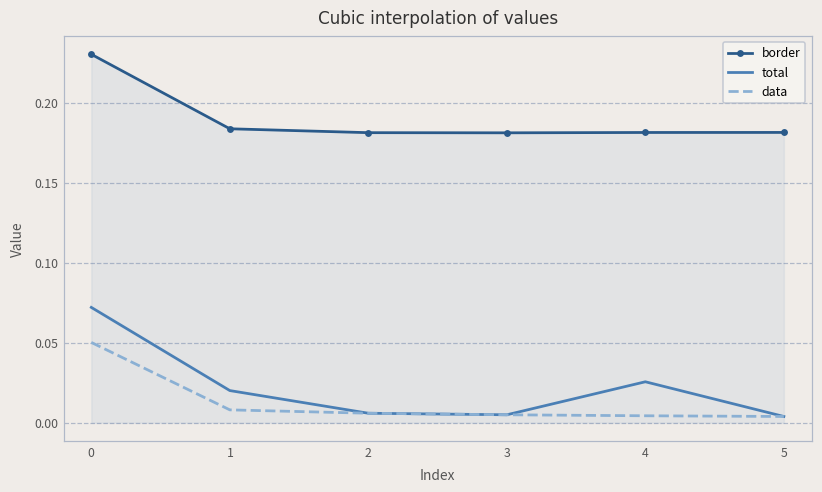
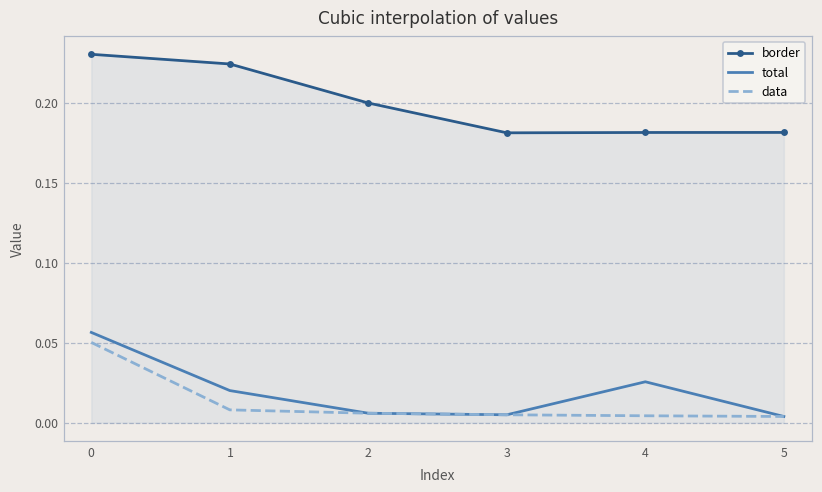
total, 0: 0.072 -> 0.056
border, 1: 0.184 -> 0.224
border, 2: 0.181 -> 0.200
